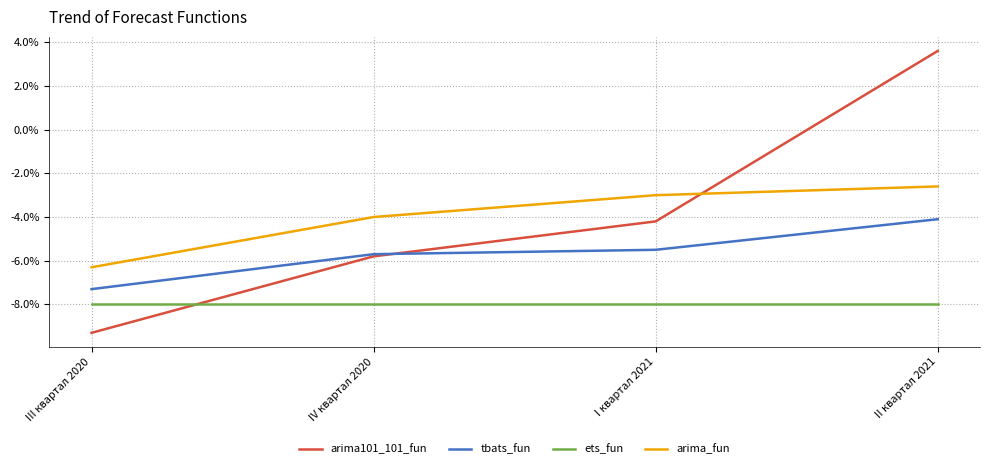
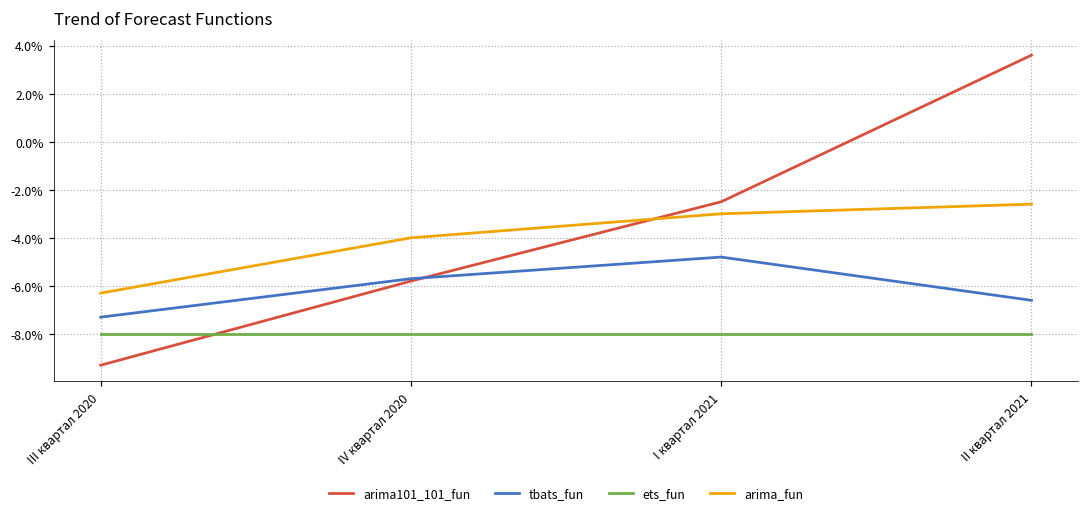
arima101_101_fun, I квартал 2021: -4.2% -> -2.5%
tbats_fun, I квартал 2021: -5.5% -> -4.8%
tbats_fun, II квартал 2021: -4.1% -> -6.6%
